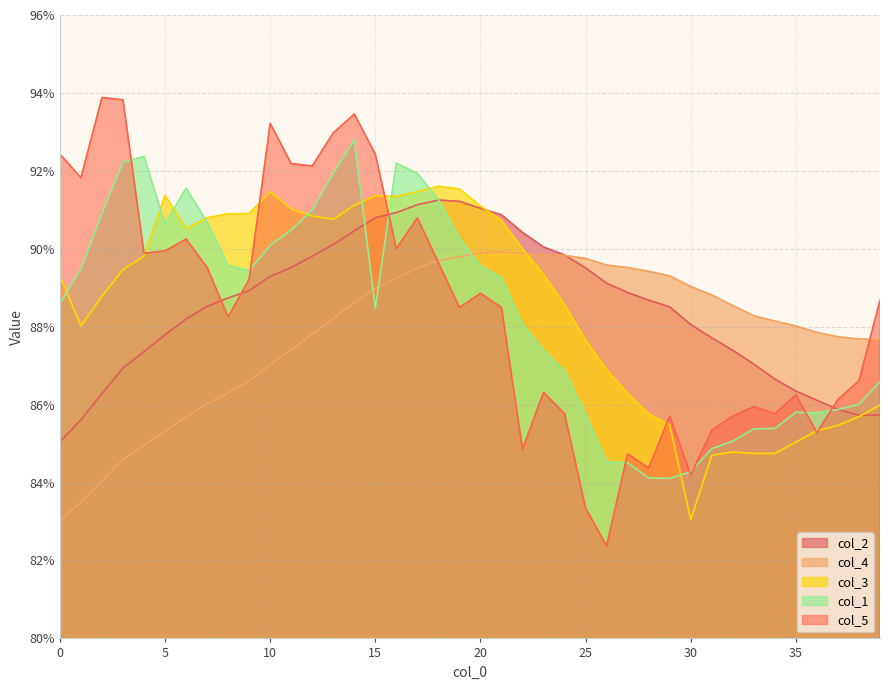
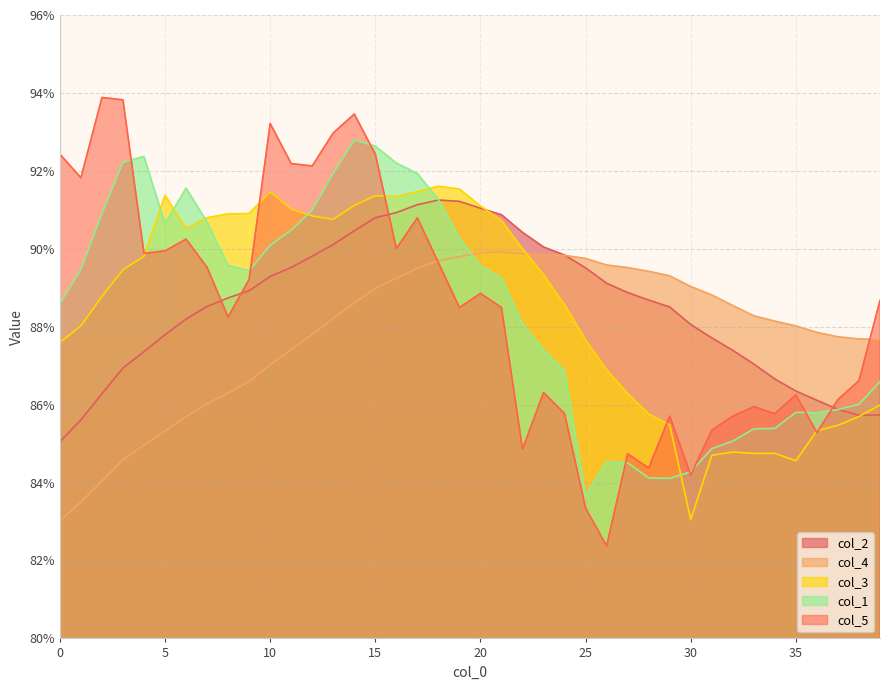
col_3, 0: 89.3% -> 87.6%
col_1, 15: 88.5% -> 92.6%
col_1, 25: 85.8% -> 83.7%
col_3, 35: 85.0% -> 84.6%
